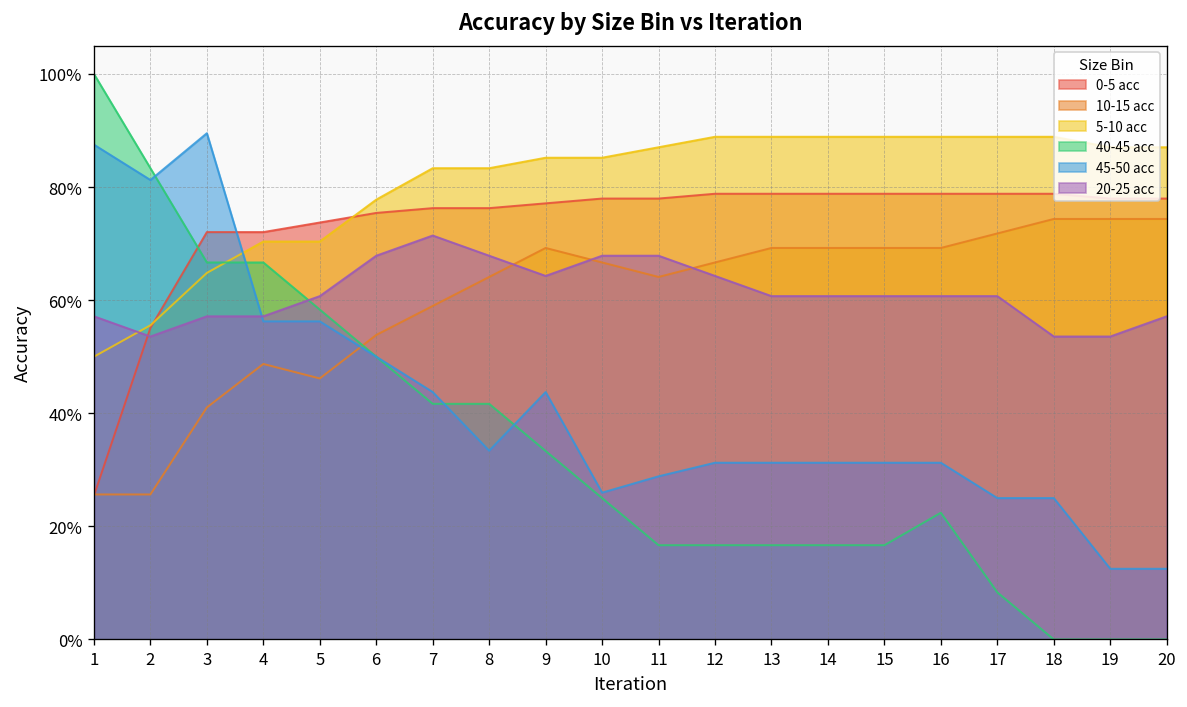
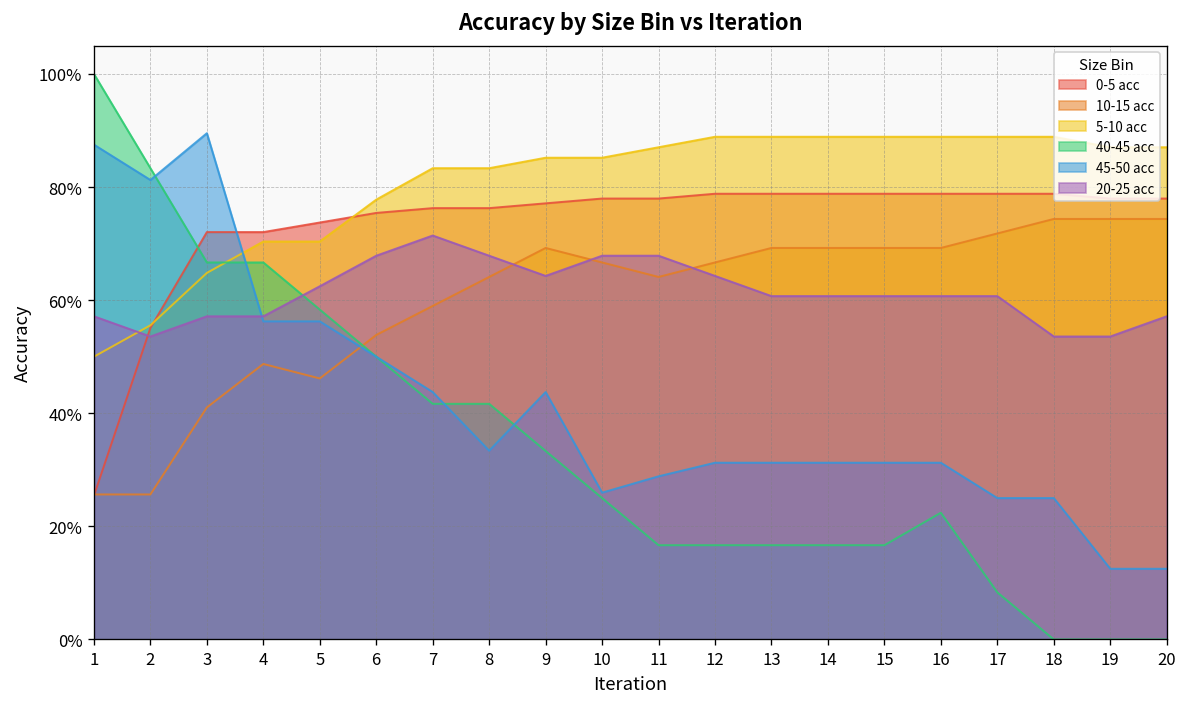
20-25 acc, 5: 61% -> 62%
